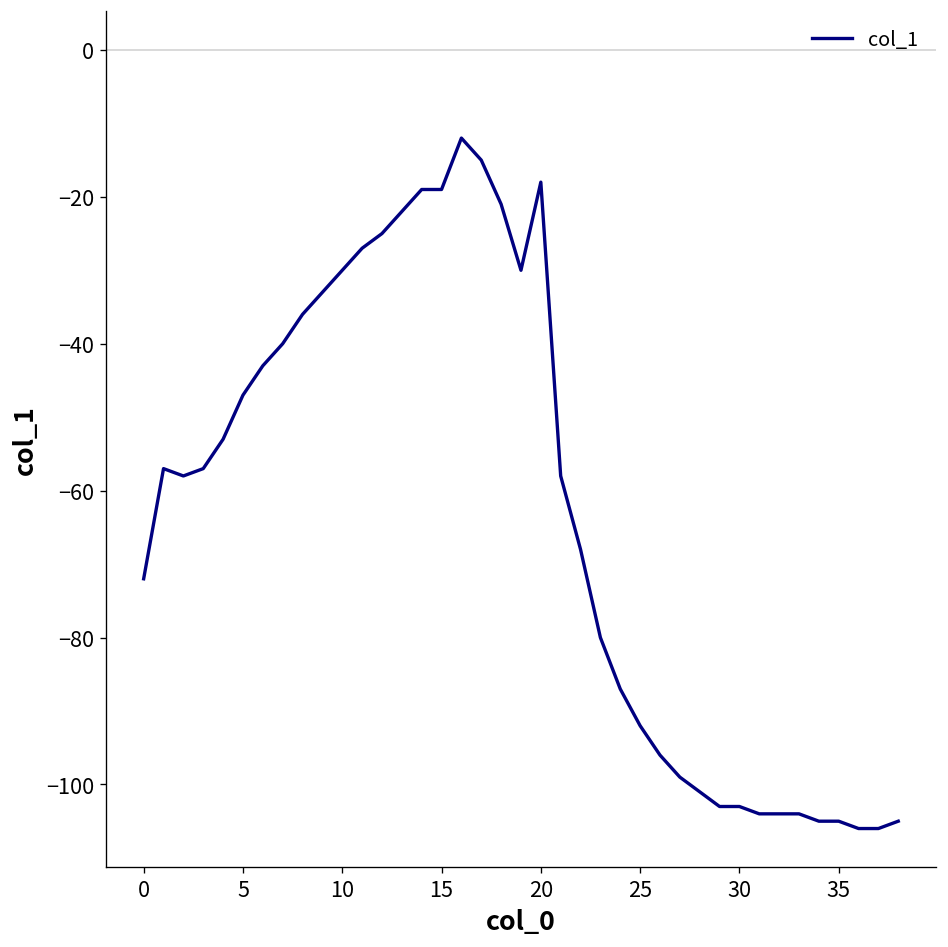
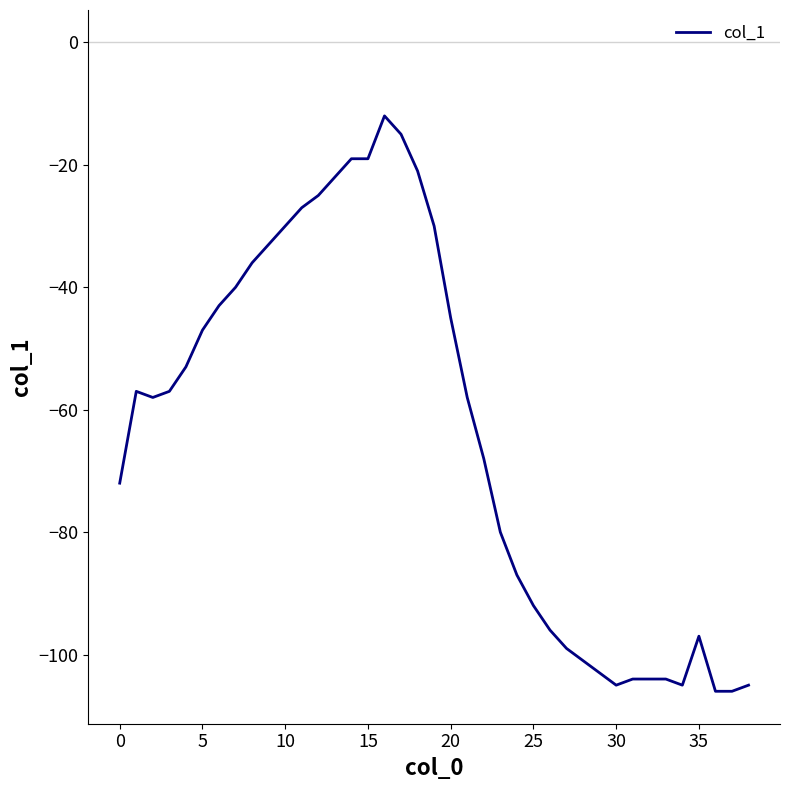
20: -18 -> -45
30: -103 -> -105
35: -105 -> -97
